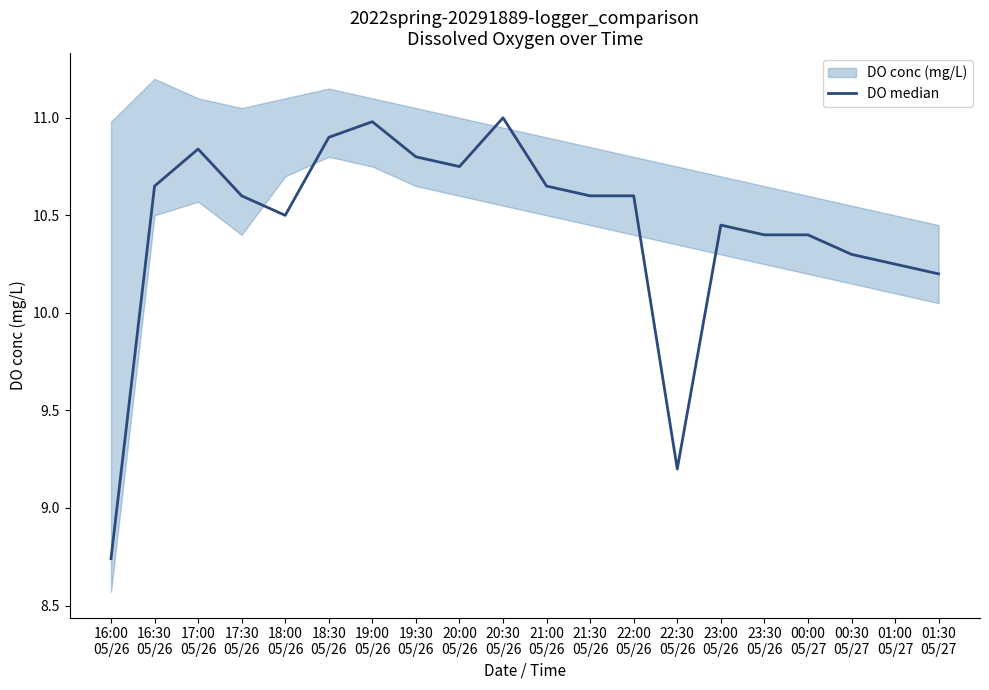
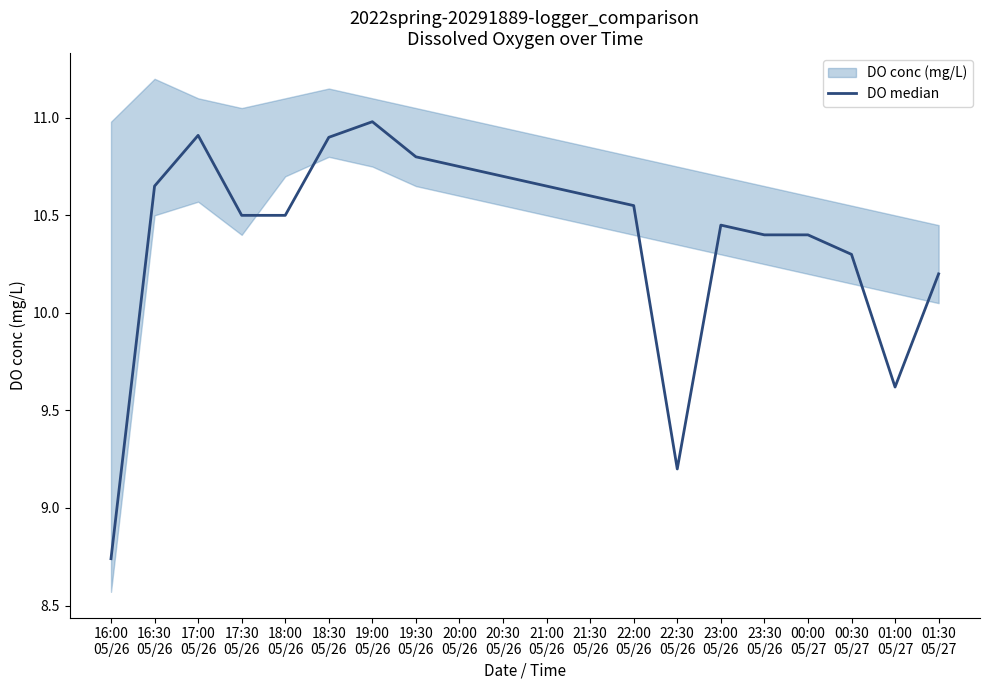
DO median, 17:00 05/26: 10.84 -> 10.91
DO median, 17:30 05/26: 10.6 -> 10.5
DO median, 20:30 05/26: 11.0 -> 10.7
DO median, 22:00 05/26: 10.60 -> 10.55
DO median, 01:00 05/27: 10.25 -> 9.62
